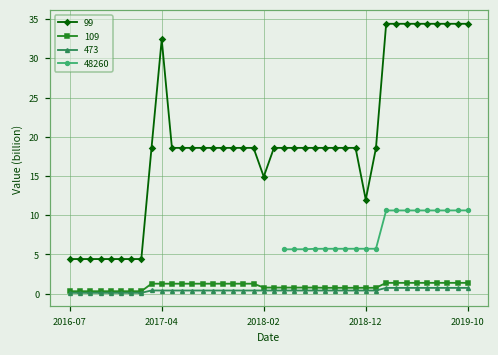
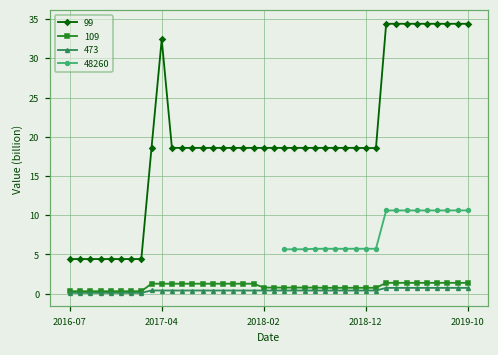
99, 2018-02: 15 -> 19
99, 2018-12: 12 -> 19
